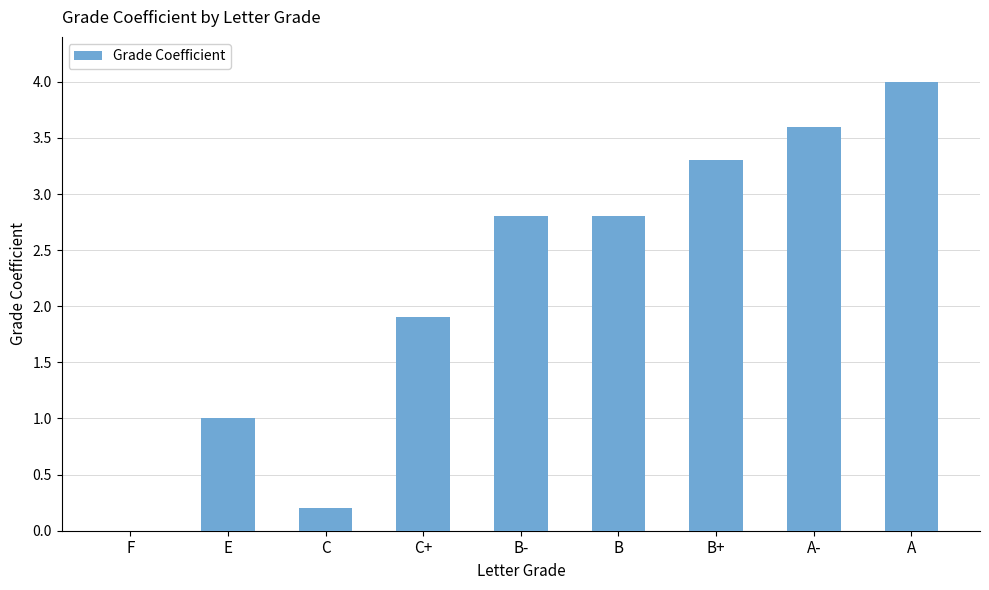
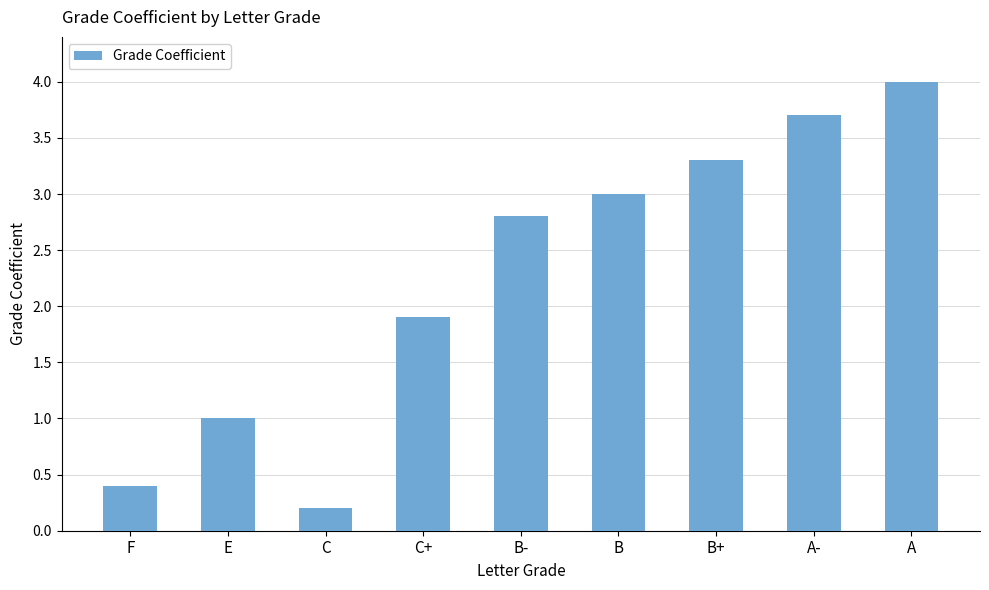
F: 0.0 -> 0.4
B: 2.8 -> 3.0
A-: 3.6 -> 3.7
